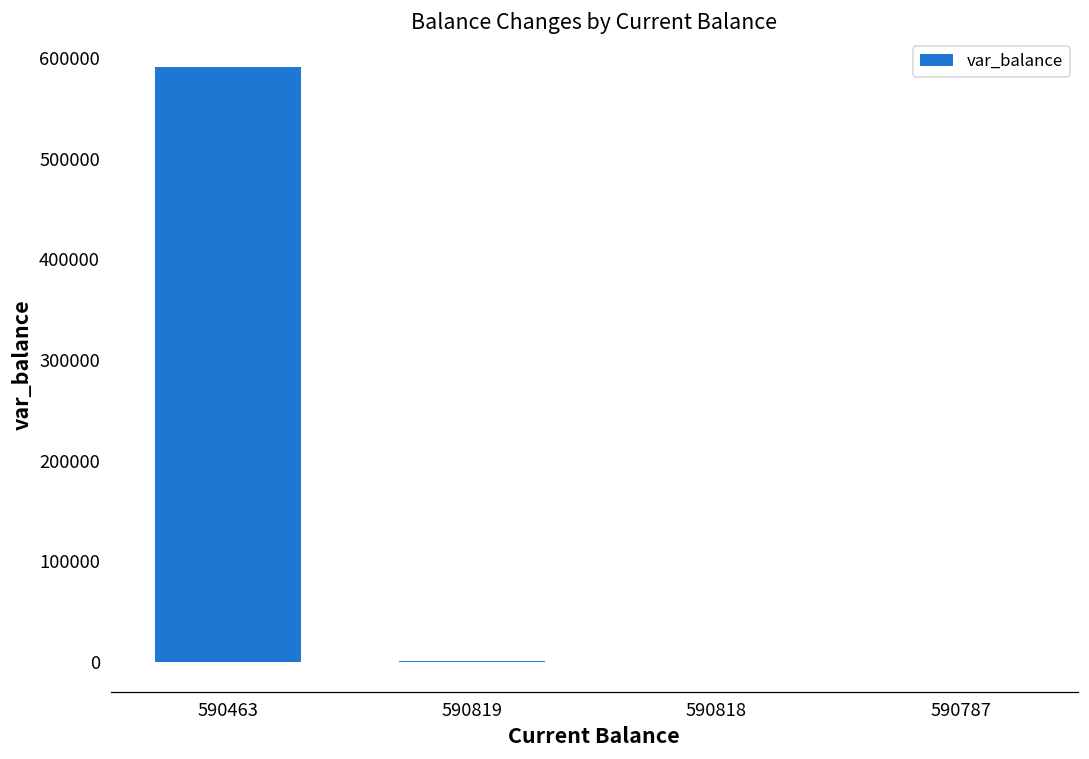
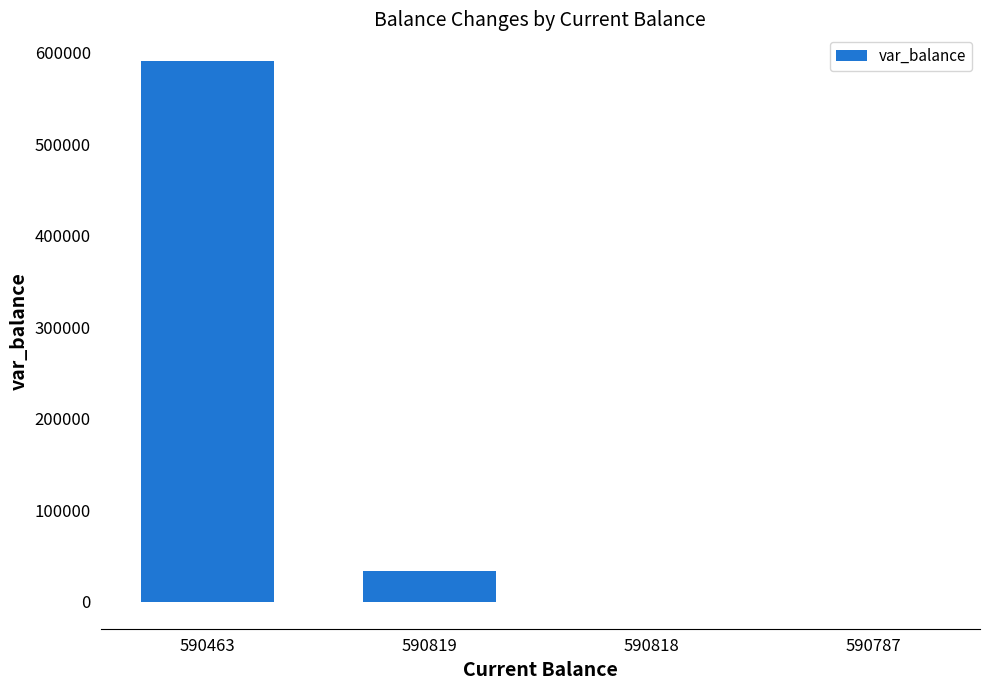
590819: 0 -> 30000
